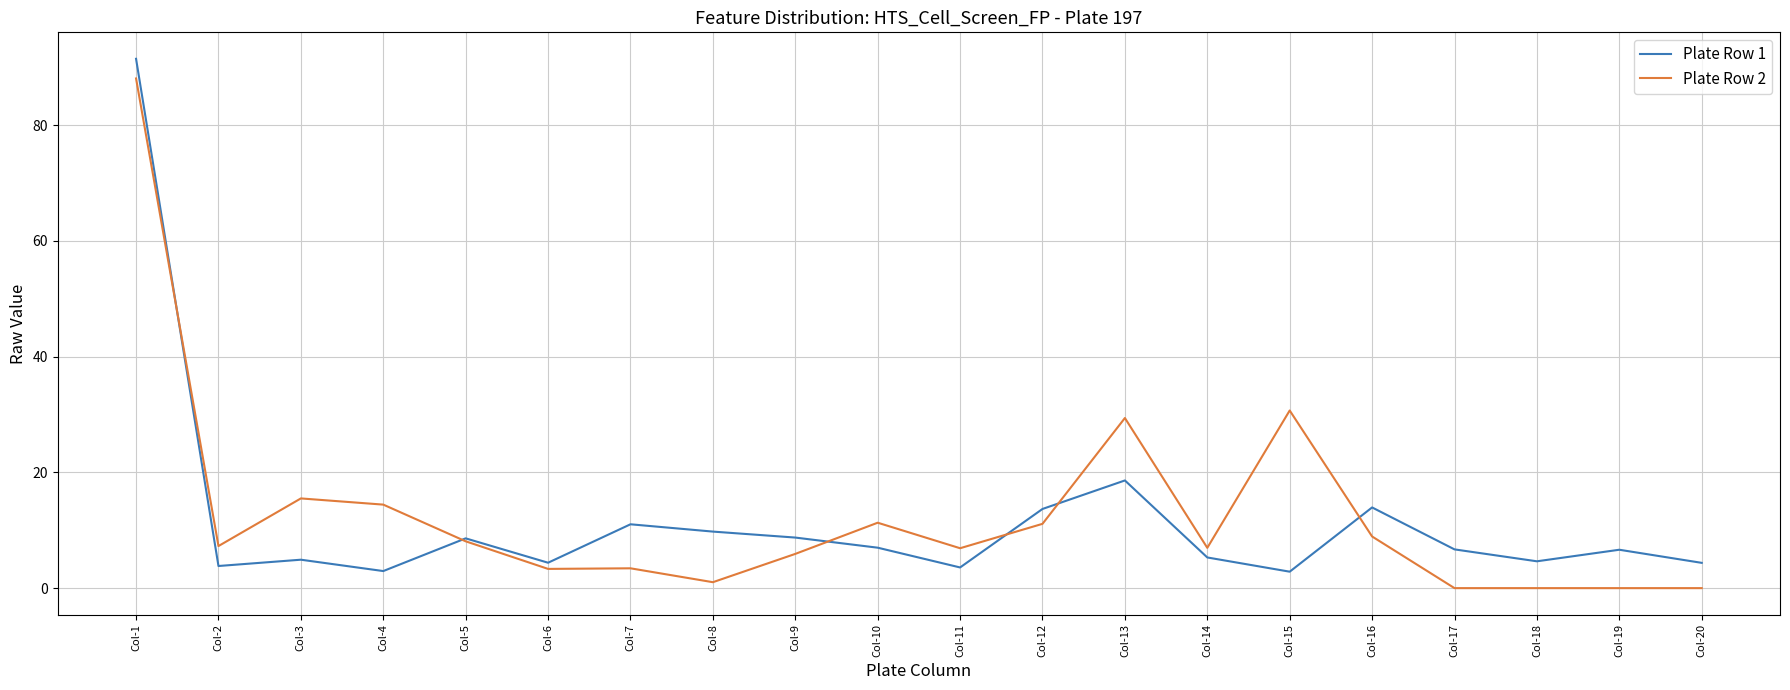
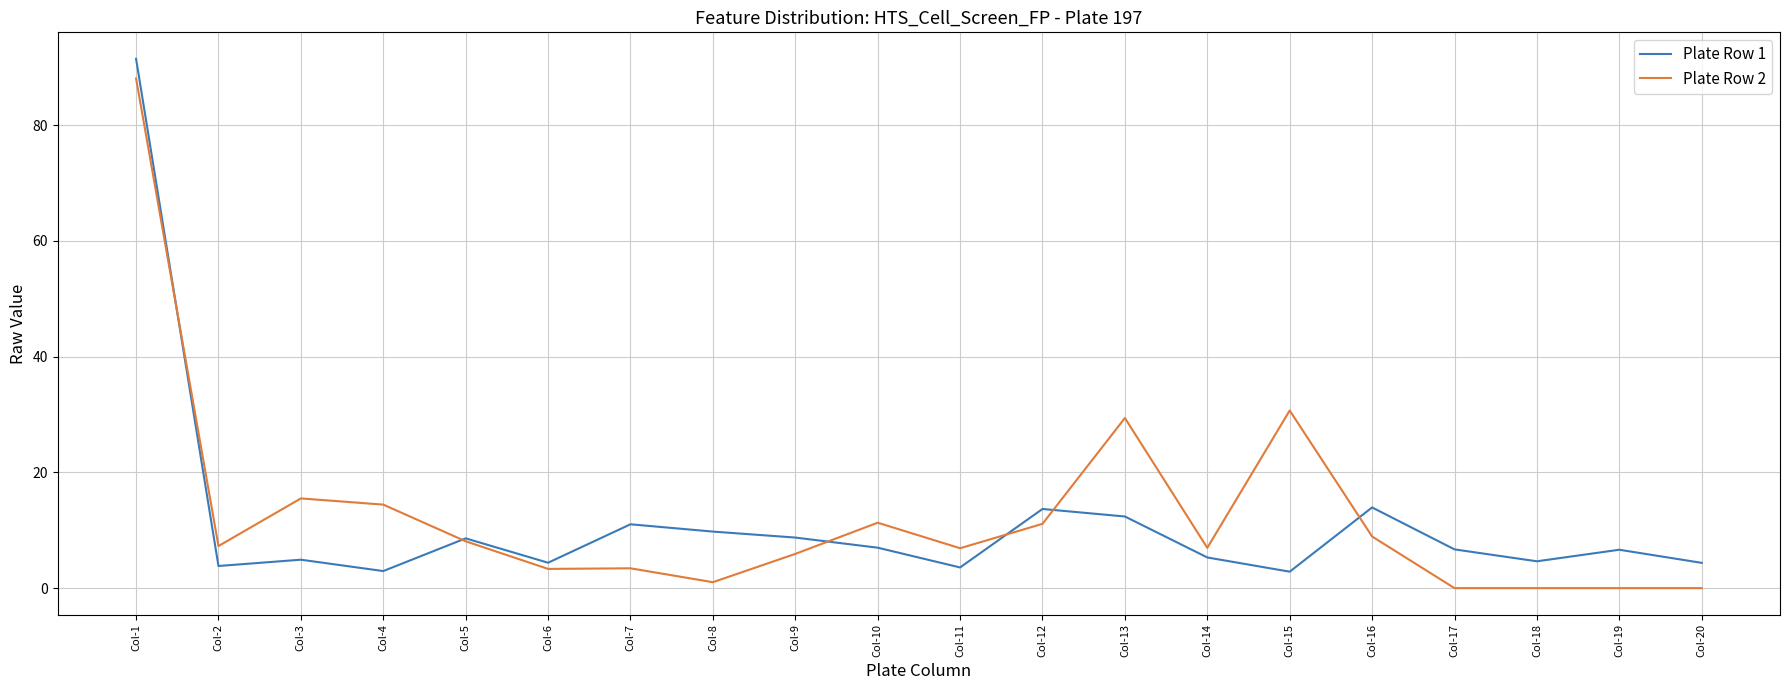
Plate Row 1, Col-13: 19 -> 12
